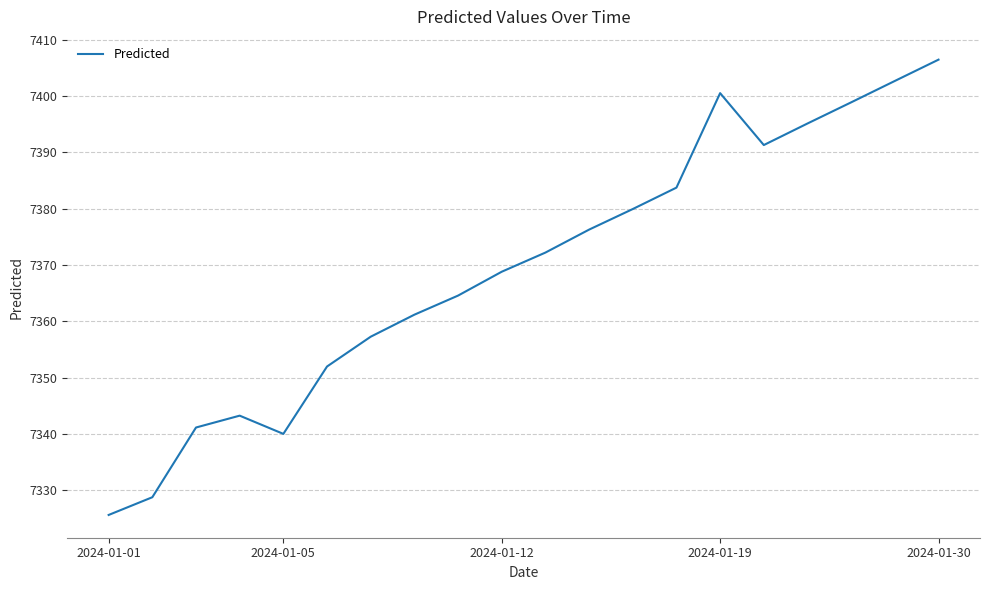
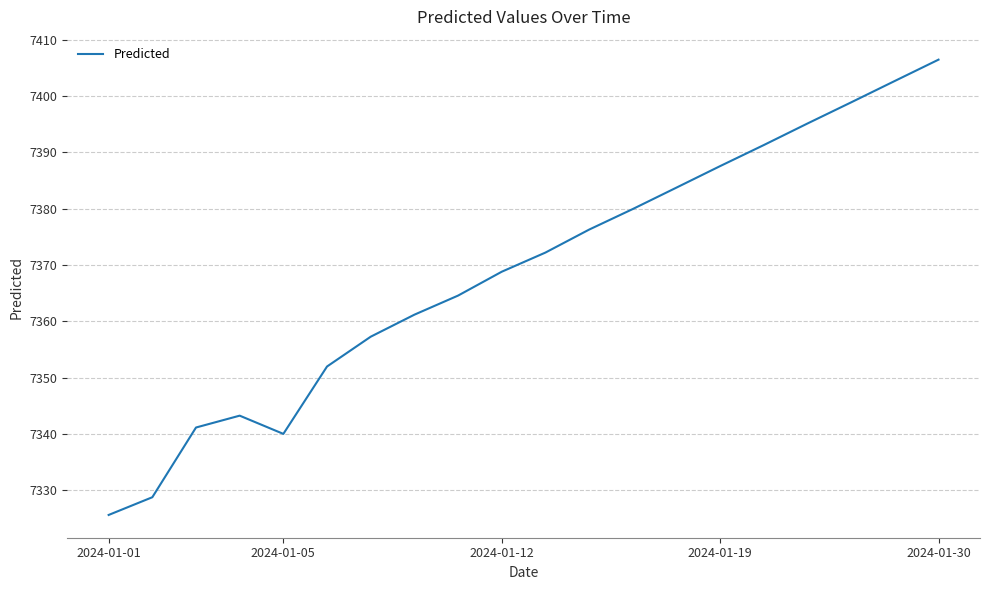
2024-01-19: 7400 -> 7388
